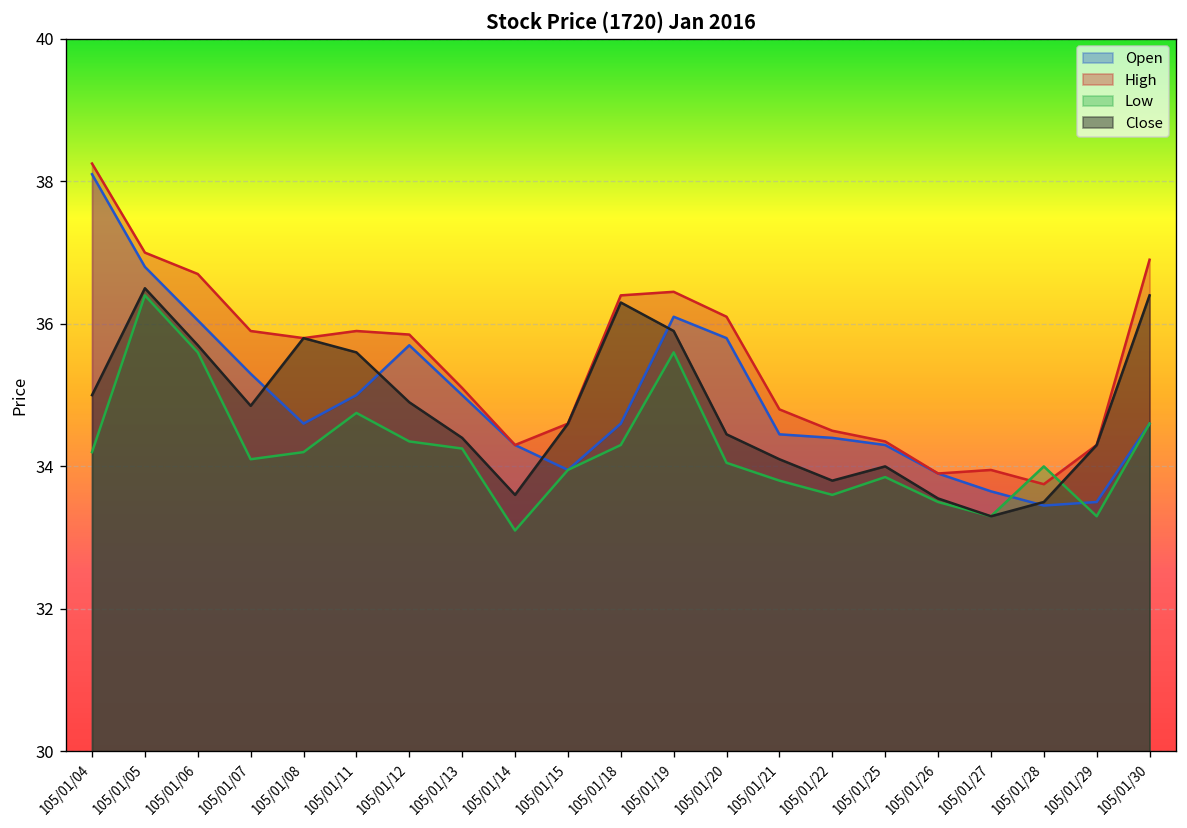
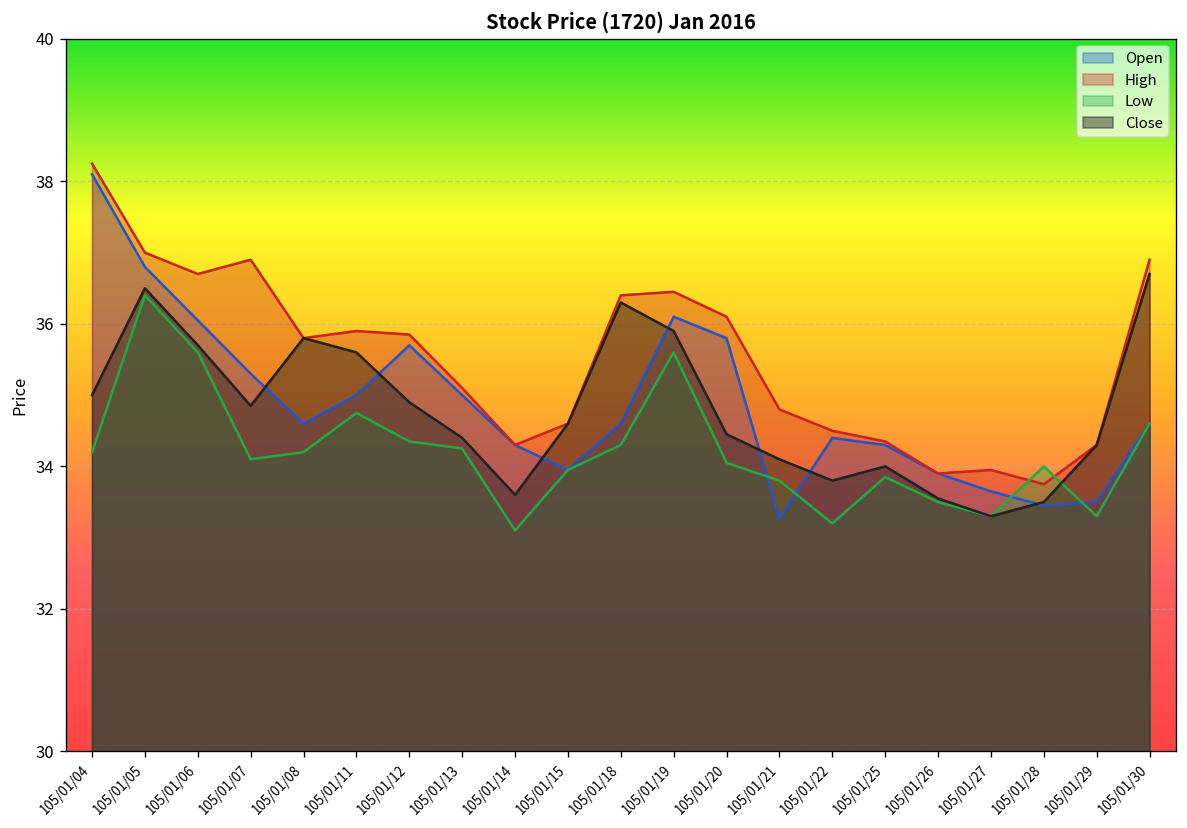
High, 105/01/07: 35.9 -> 36.9
Open, 105/01/21: 34.5 -> 33.3
Low, 105/01/22: 33.6 -> 33.2
Close, 105/01/30: 36.4 -> 36.7
